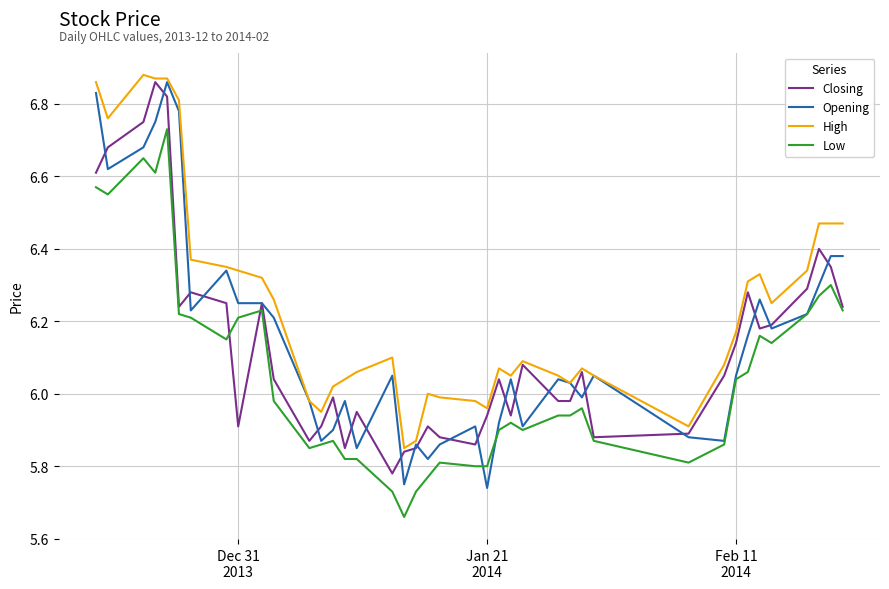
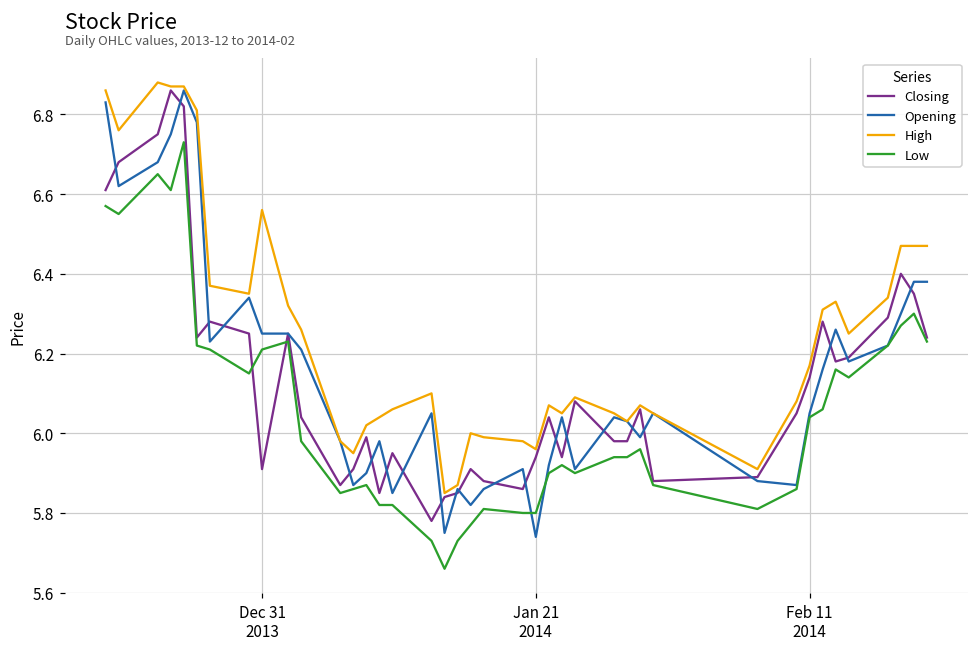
High, Dec 31 2013: 6.34 -> 6.56
